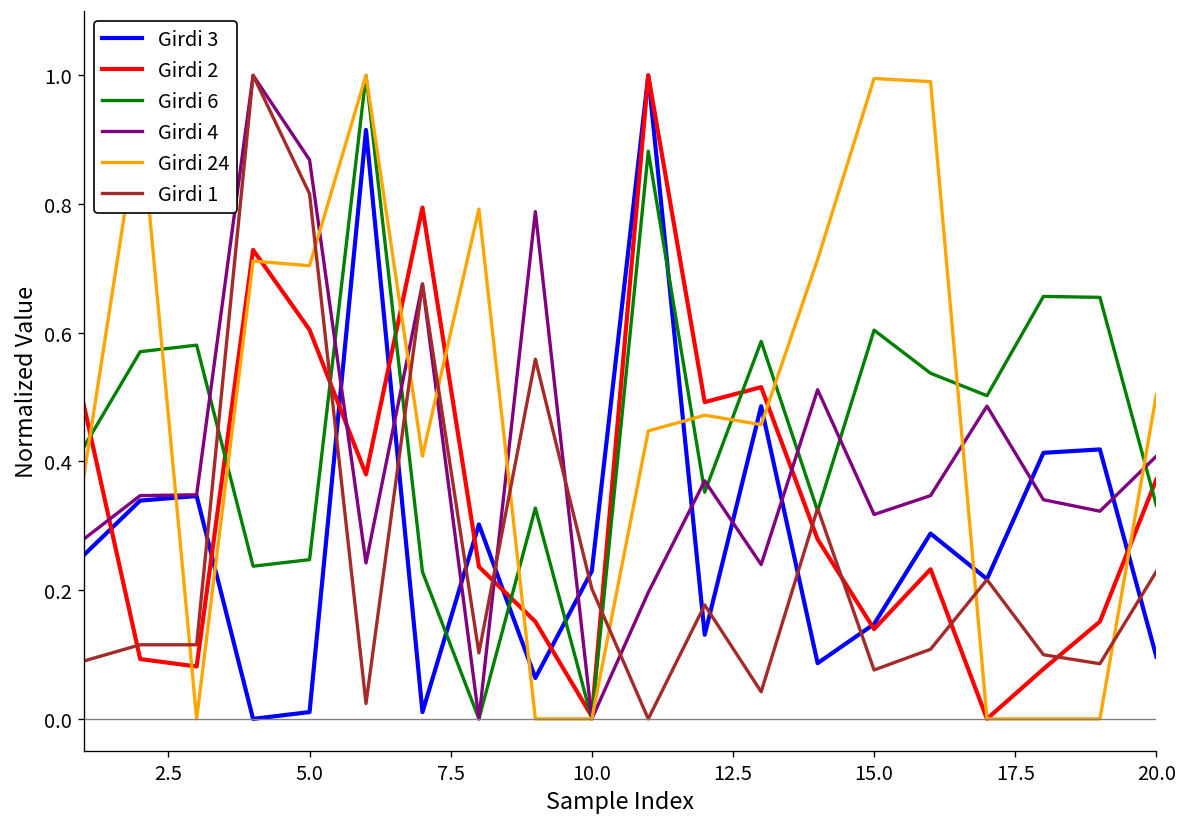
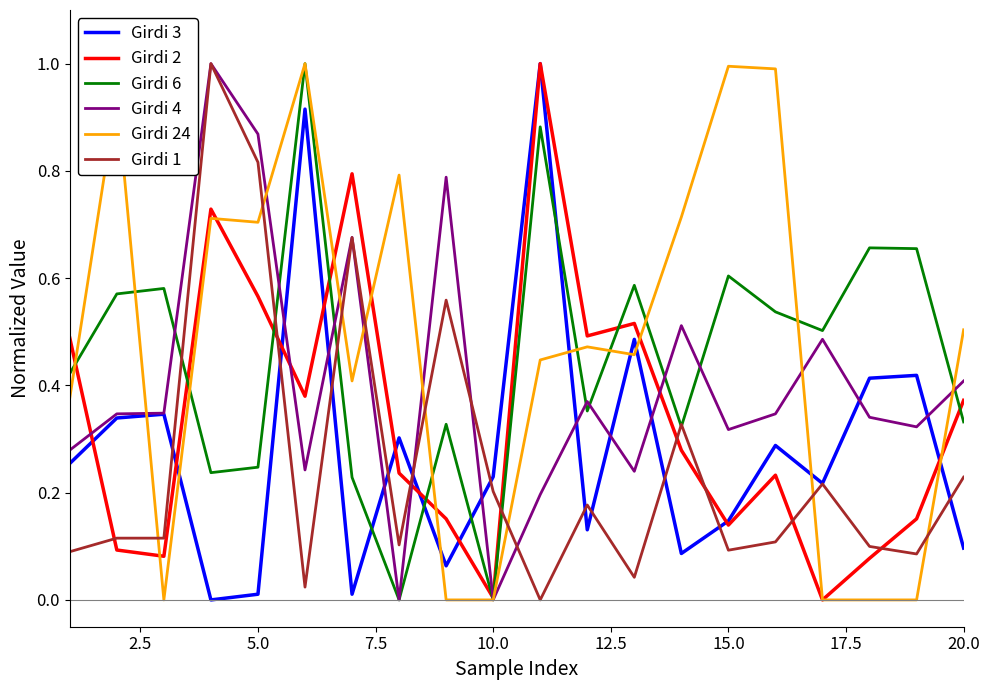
Girdi 2, 5.0: 0.60 -> 0.57
Girdi 1, 15.0: 0.08 -> 0.09
